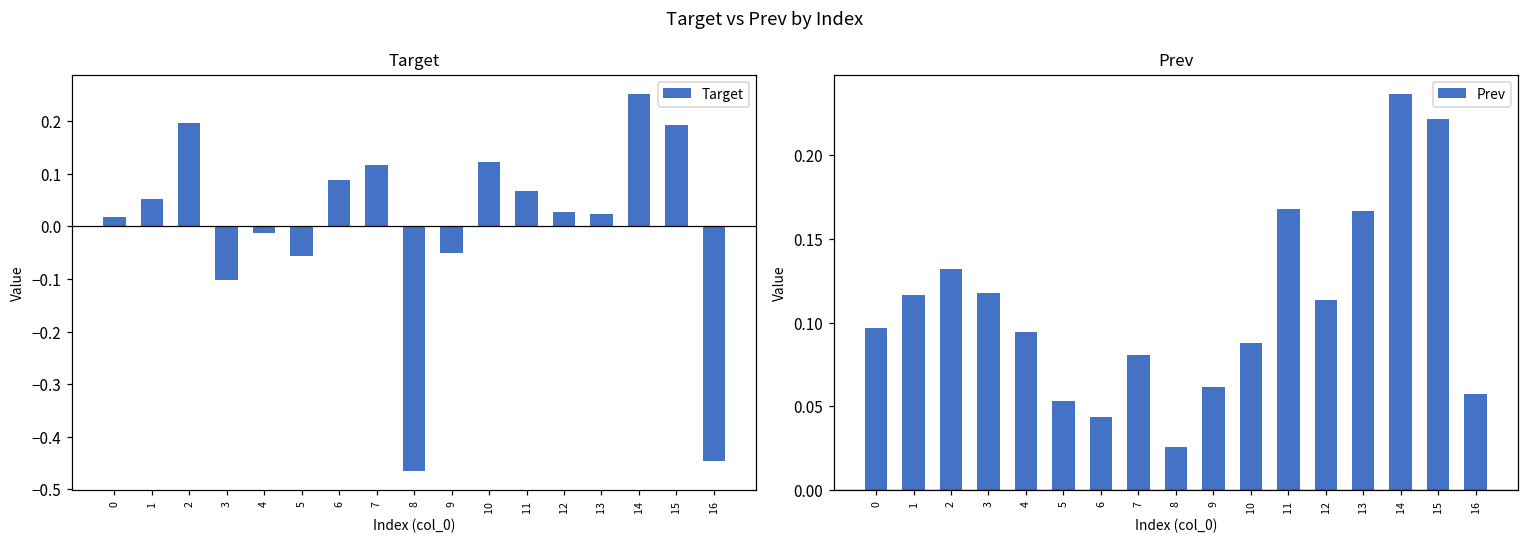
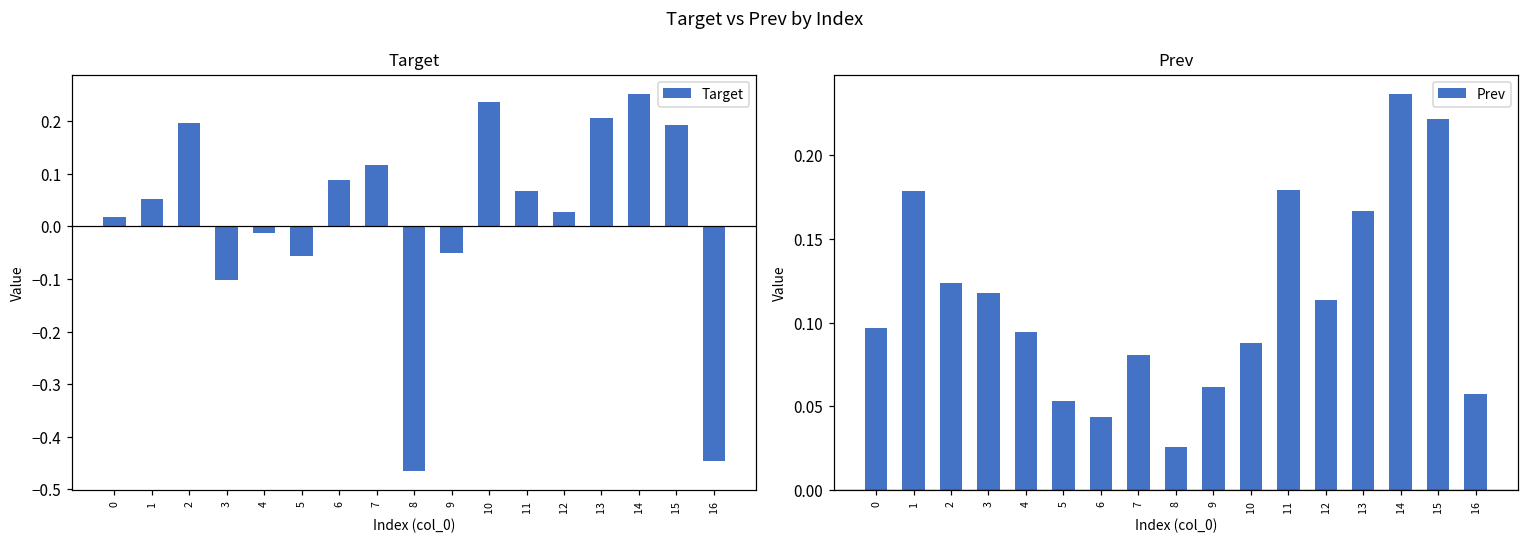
Target, 10: 0.12 -> 0.24
Target, 13: 0.02 -> 0.21
Prev, 1: 0.116 -> 0.179
Prev, 2: 0.132 -> 0.124
Prev, 11: 0.168 -> 0.179
